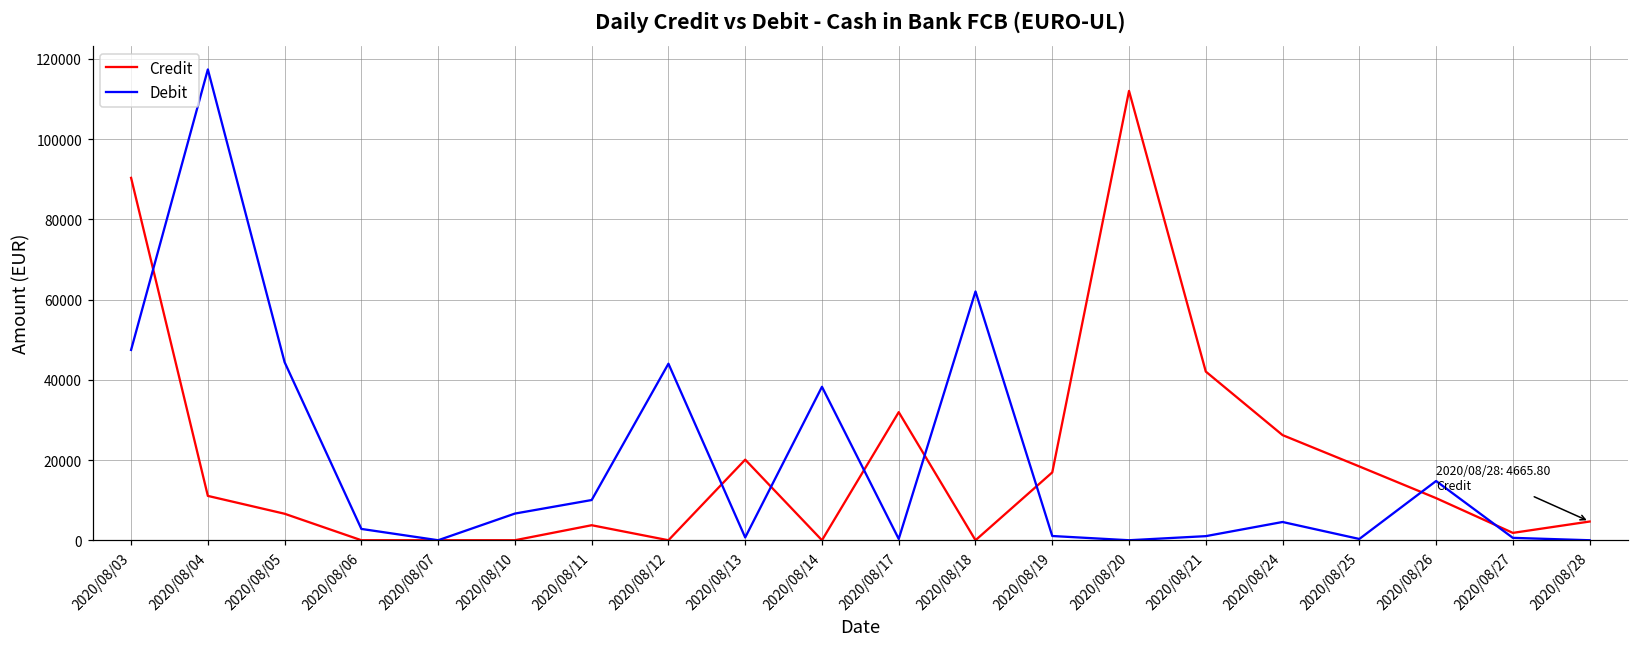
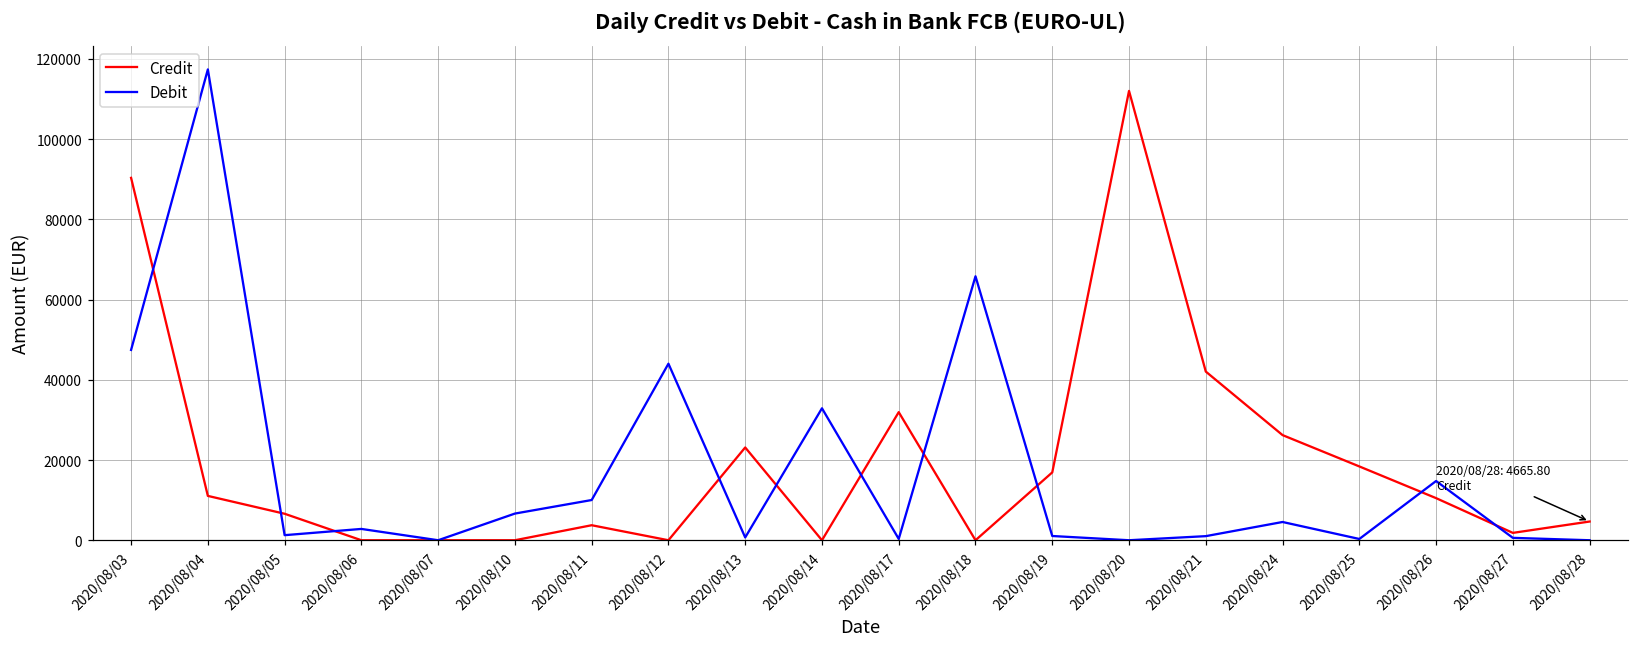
Debit, 2020/08/05: 44000 -> 1000
Credit, 2020/08/13: 20000 -> 23000
Debit, 2020/08/14: 38000 -> 33000
Debit, 2020/08/18: 62000 -> 66000
